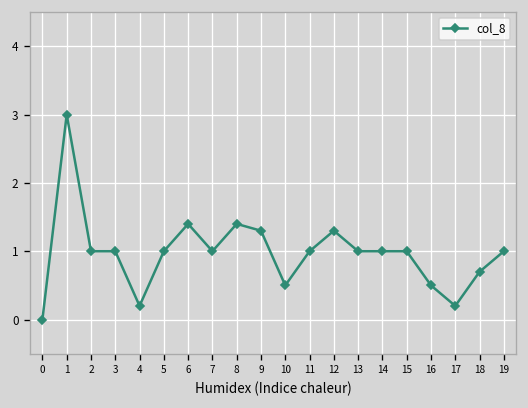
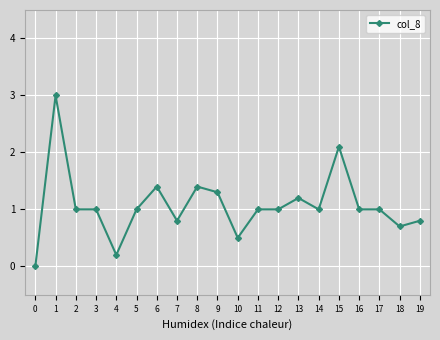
7: 1.0 -> 0.8
12: 1.3 -> 1.0
13: 1.0 -> 1.2
15: 1.0 -> 2.1
16: 0.5 -> 1.0
17: 0.2 -> 1.0
19: 1.0 -> 0.8
